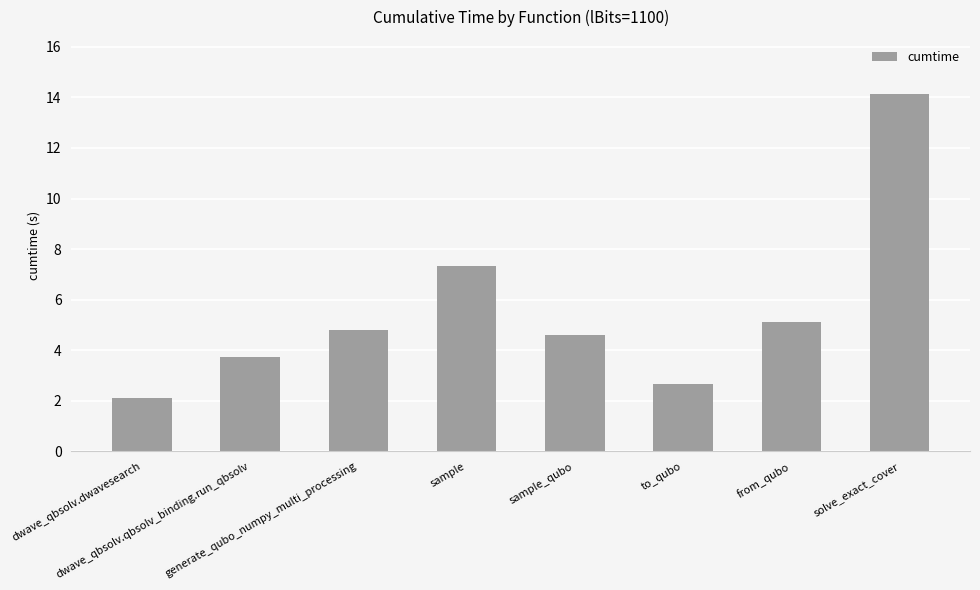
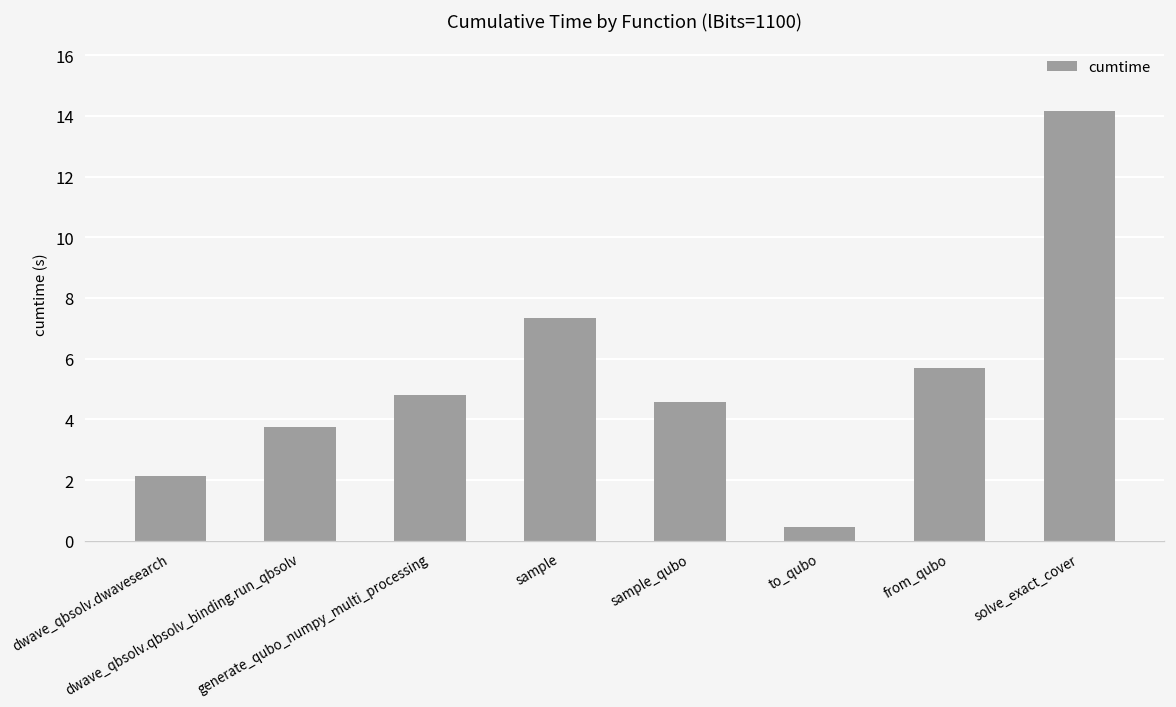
to_qubo: 2.7 -> 0.4
from_qubo: 5.1 -> 5.7
